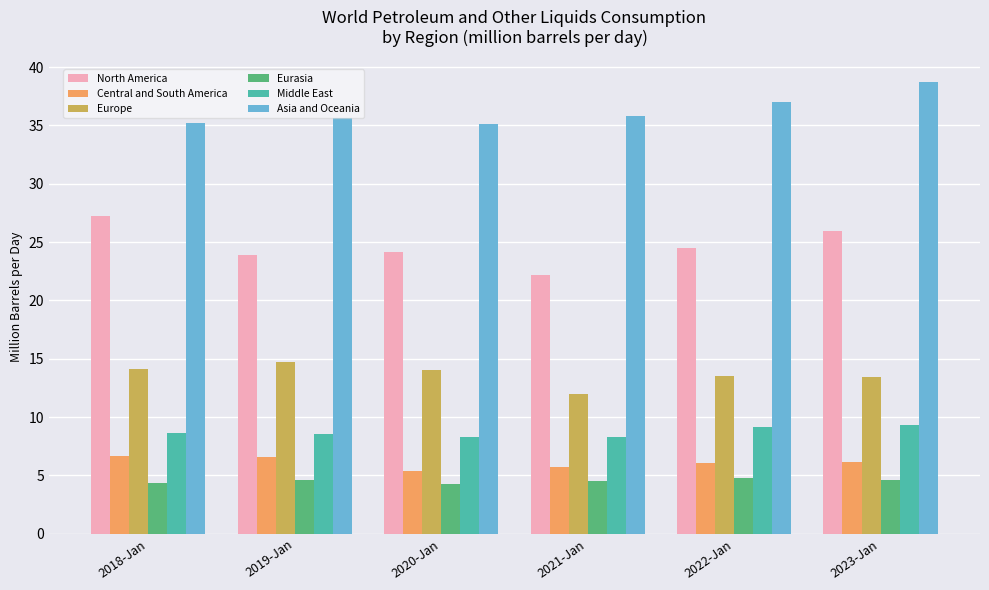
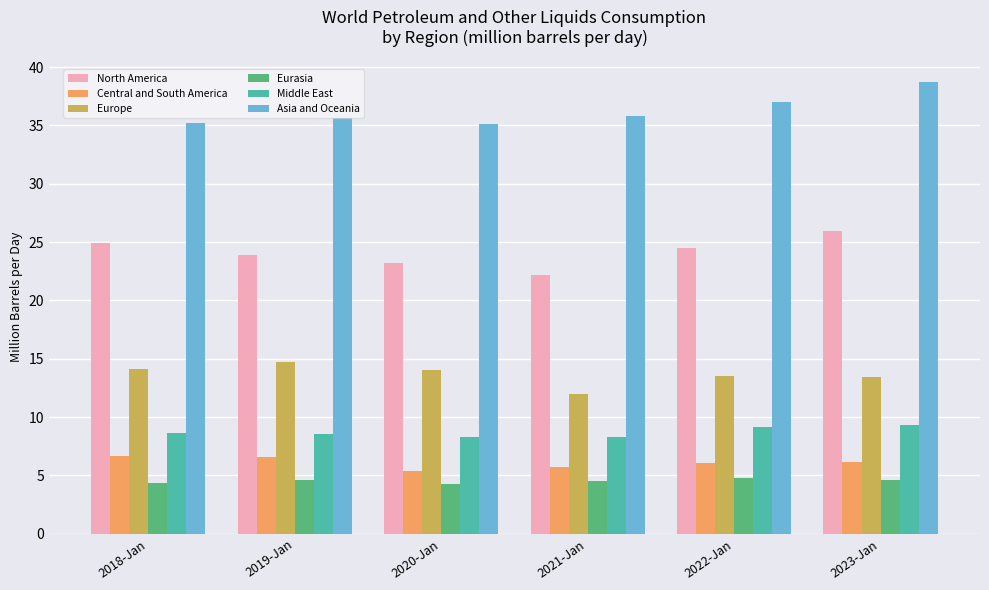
North America, 2018-Jan: 27.2 -> 24.9
North America, 2020-Jan: 24.2 -> 23.2
